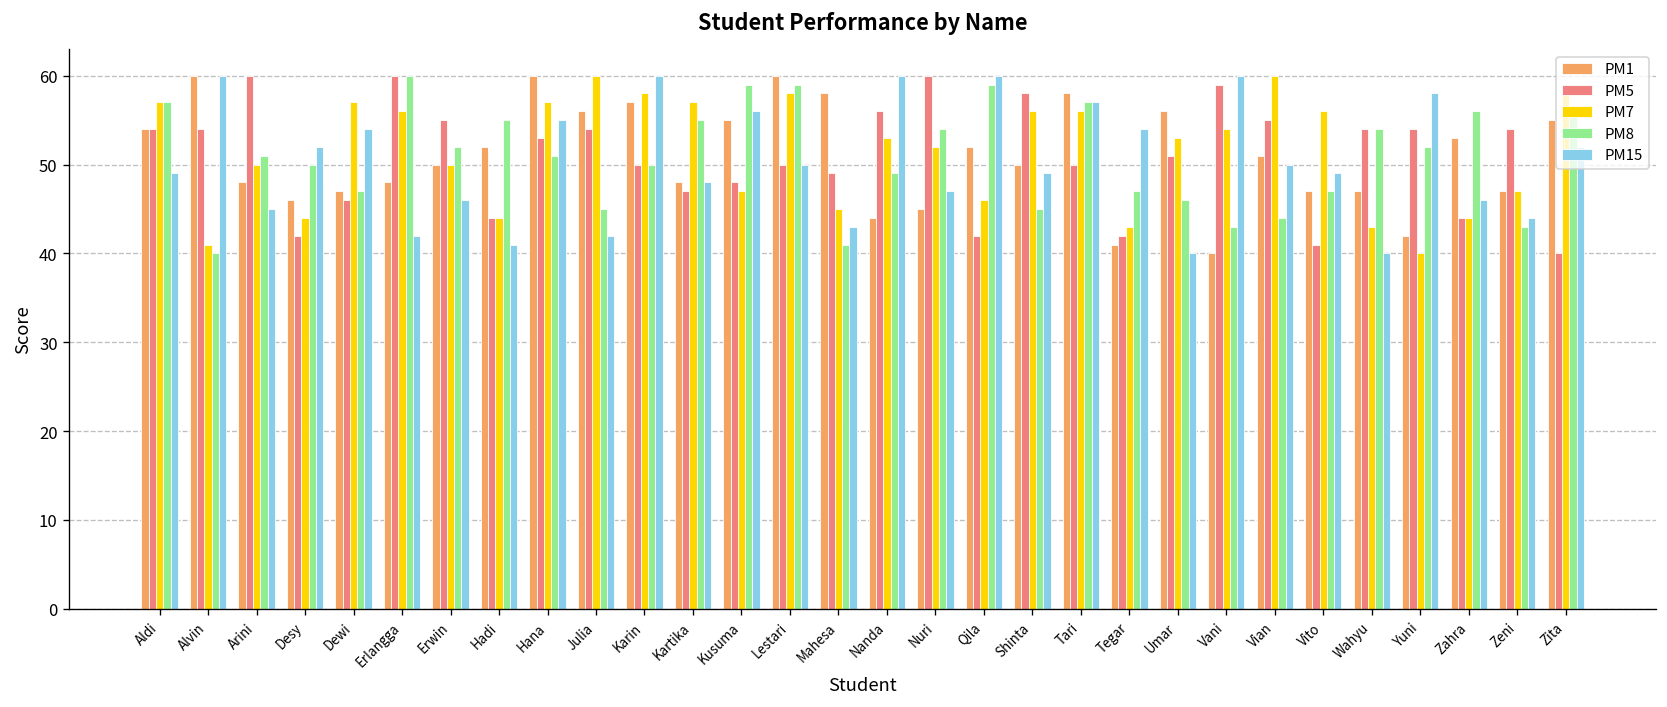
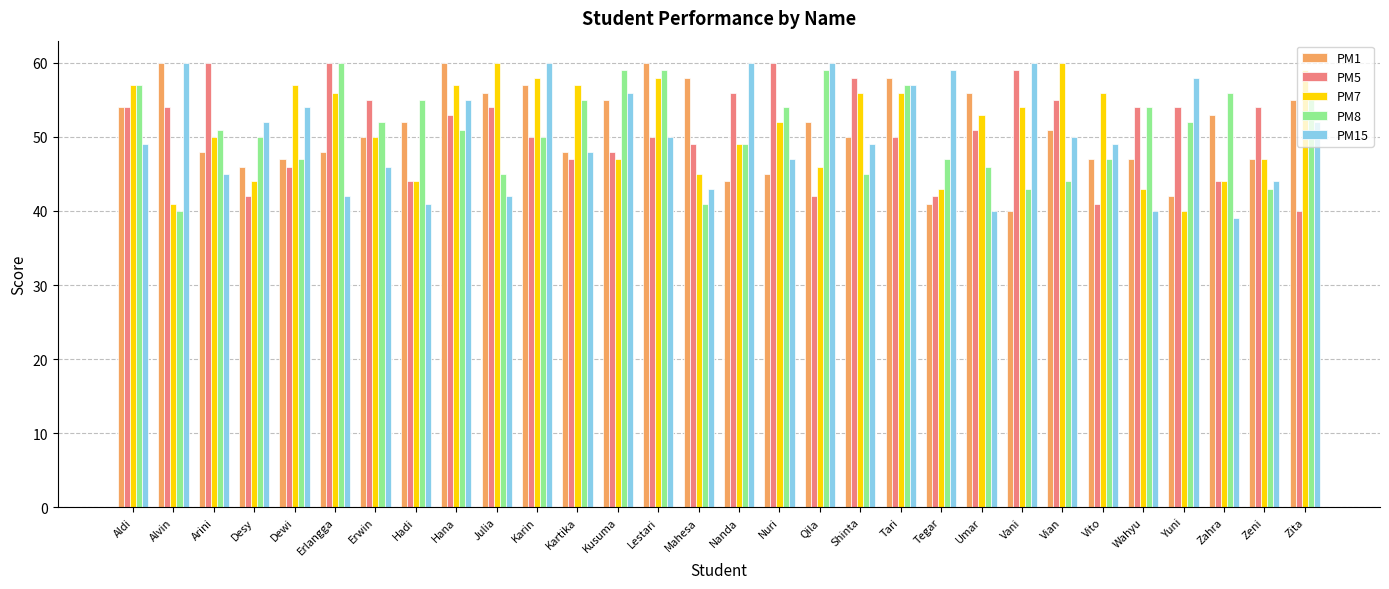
PM7, Nanda: 53 -> 49
PM15, Tegar: 54 -> 59
PM15, Zahra: 46 -> 39
